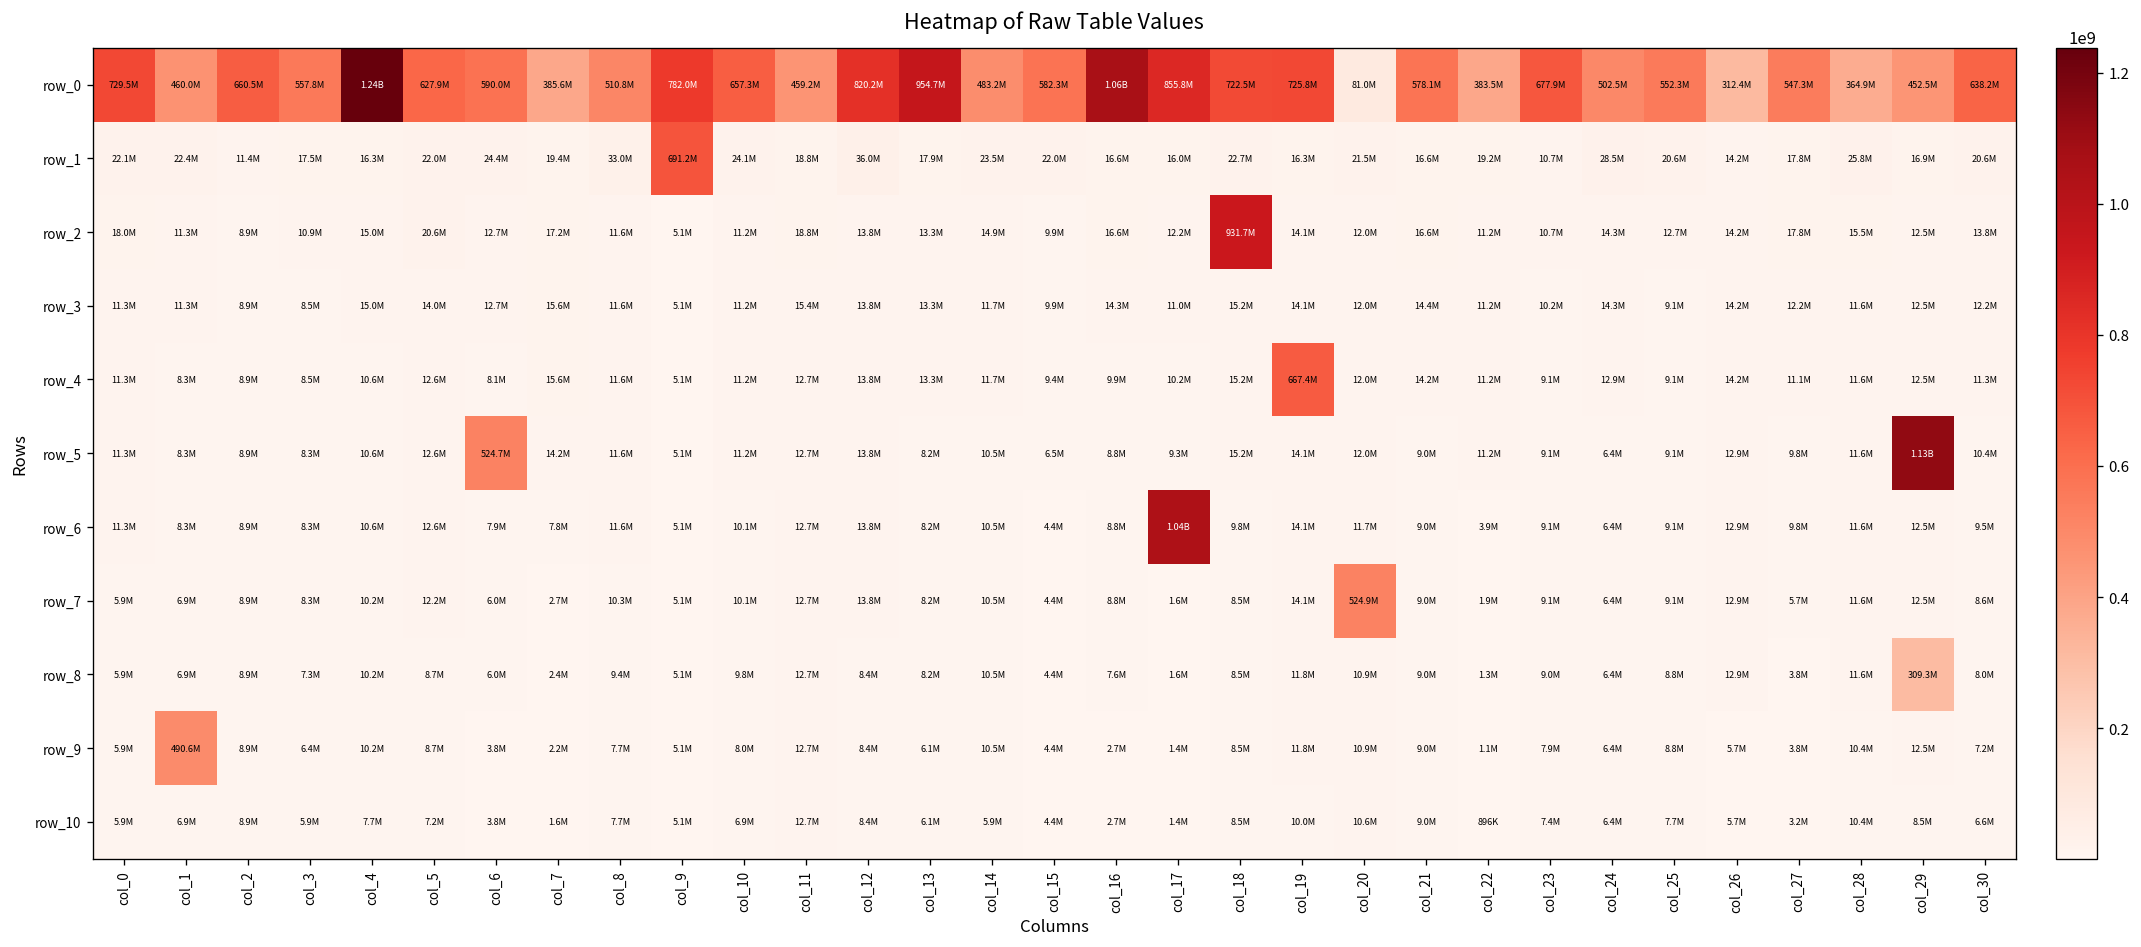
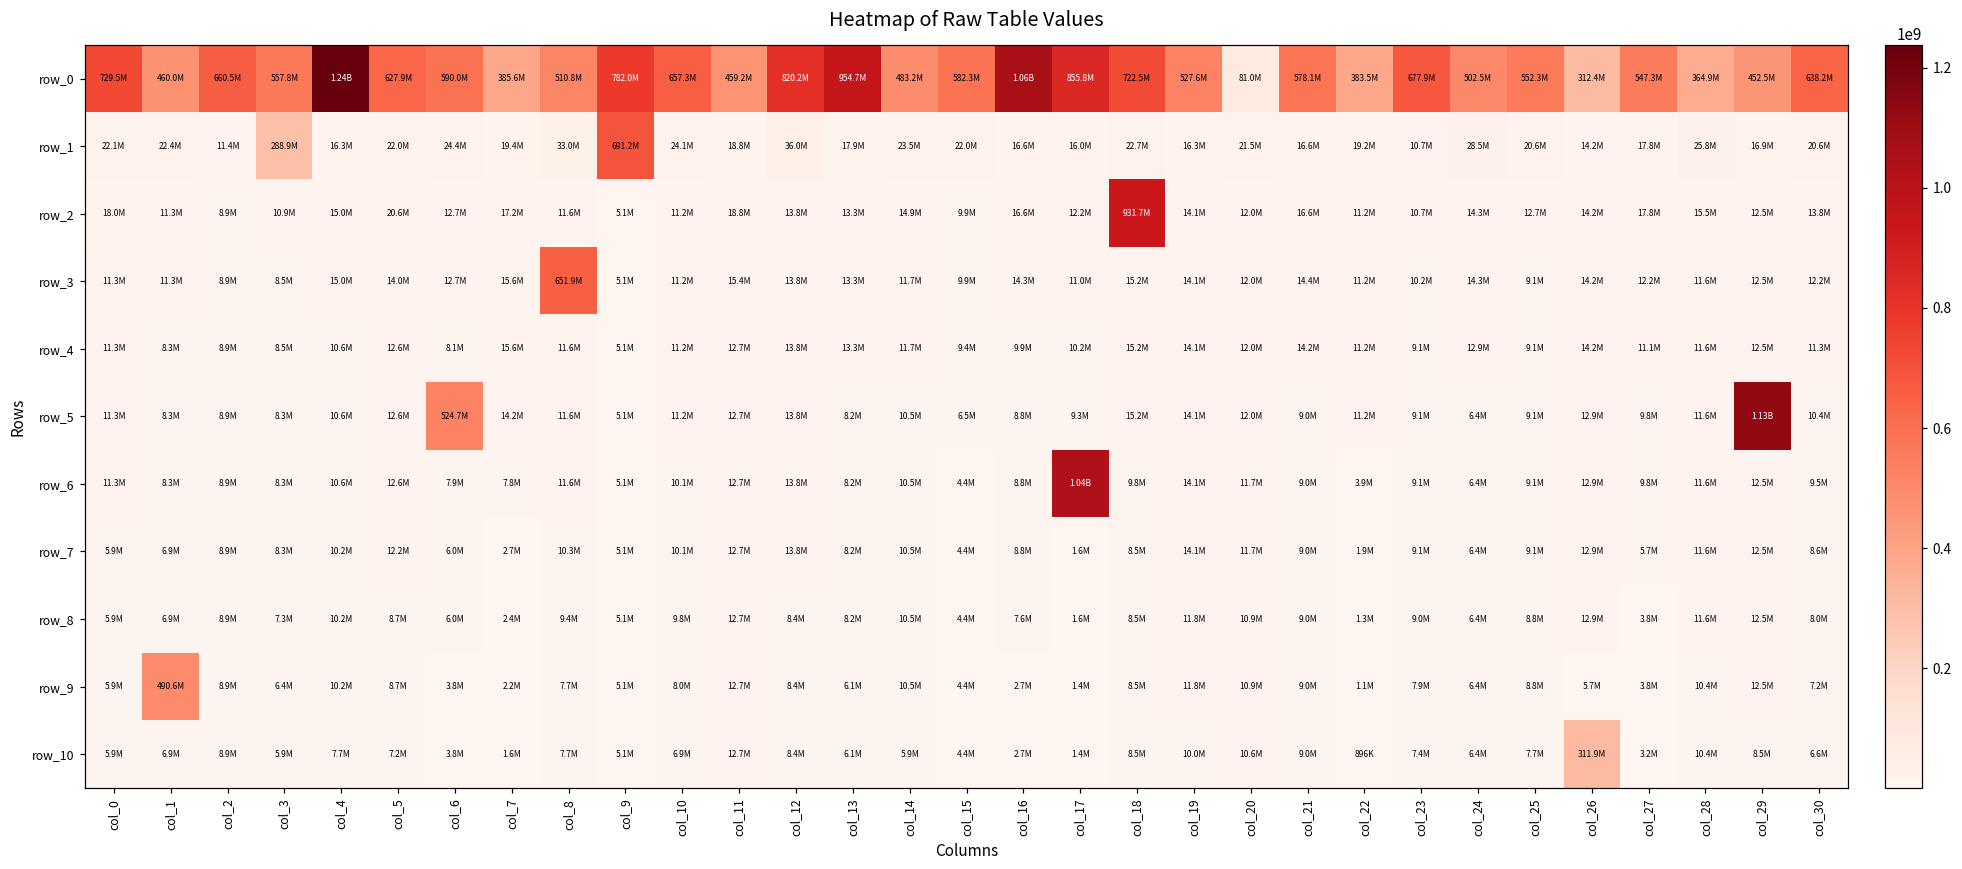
row_0, col_19: 725.8M -> 527.6M
row_1, col_3: 17.5M -> 288.9M
row_3, col_8: 11.6M -> 651.9M
row_4, col_19: 667.4M -> 14.1M
row_7, col_20: 524.9M -> 11.7M
row_8, col_29: 309.3M -> 12.5M
row_10, col_26: 5.7M -> 311.9M
